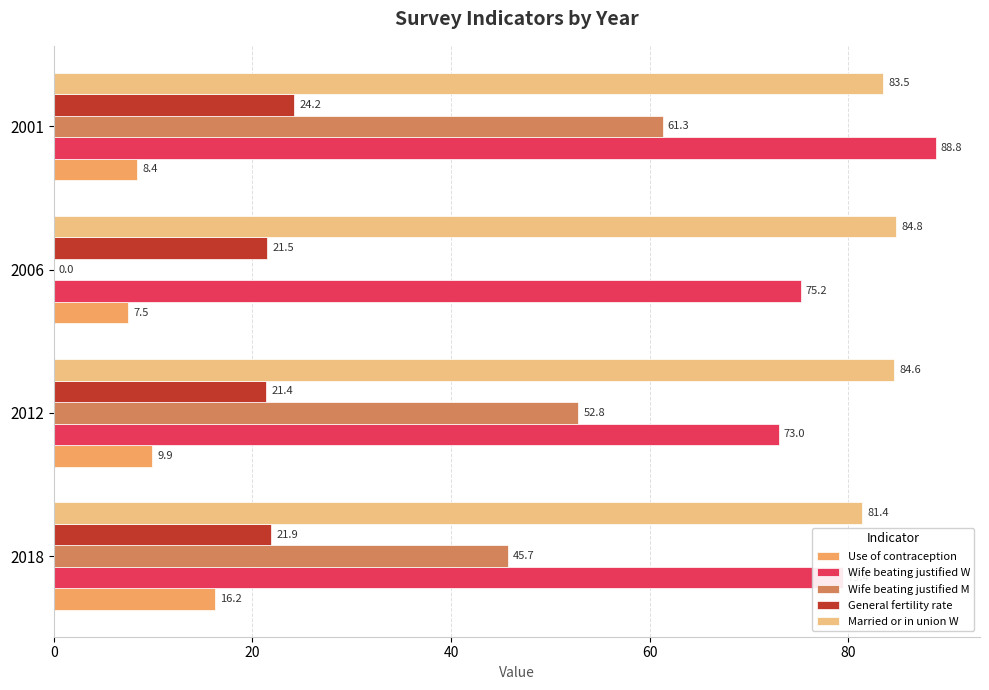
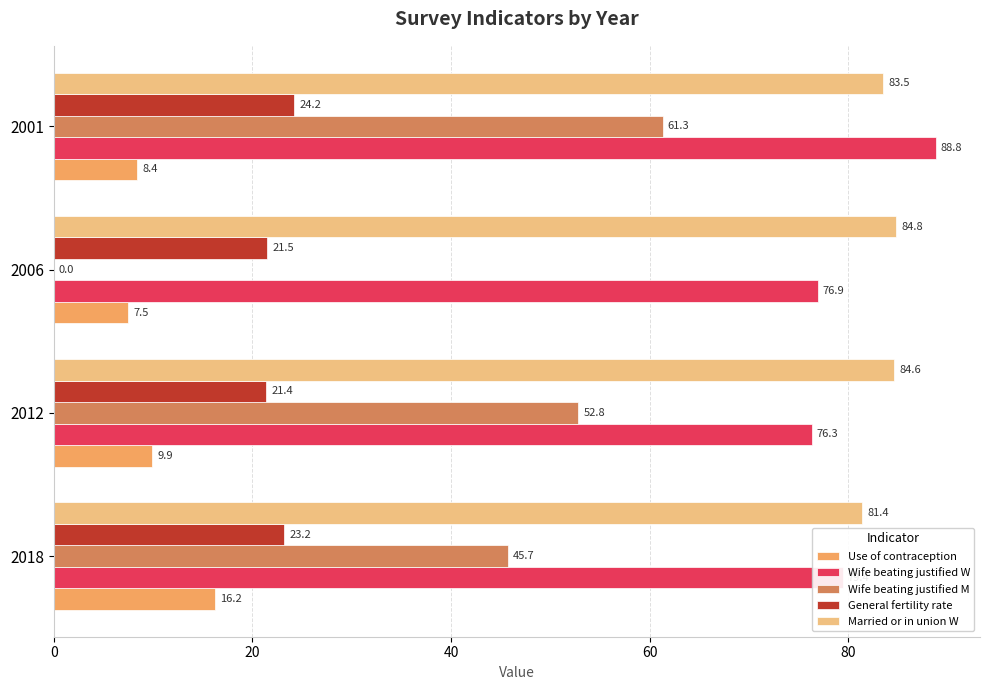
Wife beating justified W, 2006: 75.2 -> 76.9
Wife beating justified W, 2012: 73.0 -> 76.3
General fertility rate, 2018: 21.9 -> 23.2
